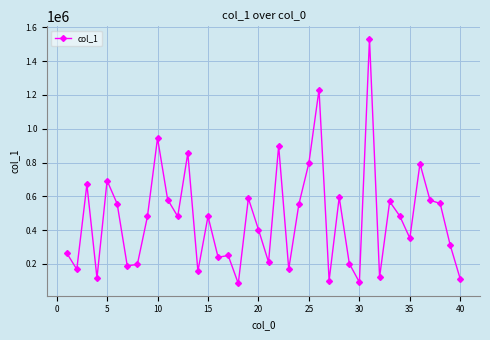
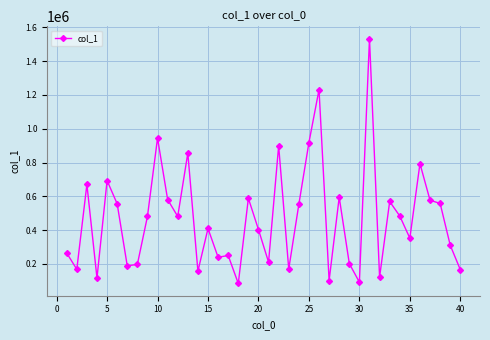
15: 480000 -> 410000
25: 800000 -> 920000
40: 110000 -> 170000
